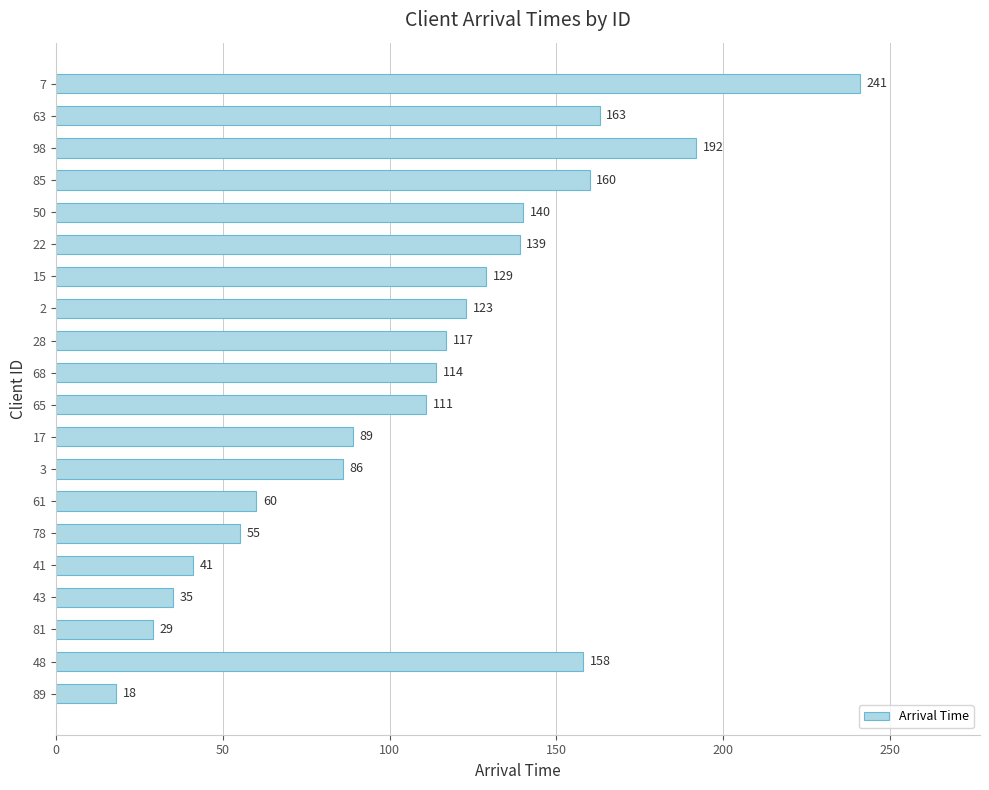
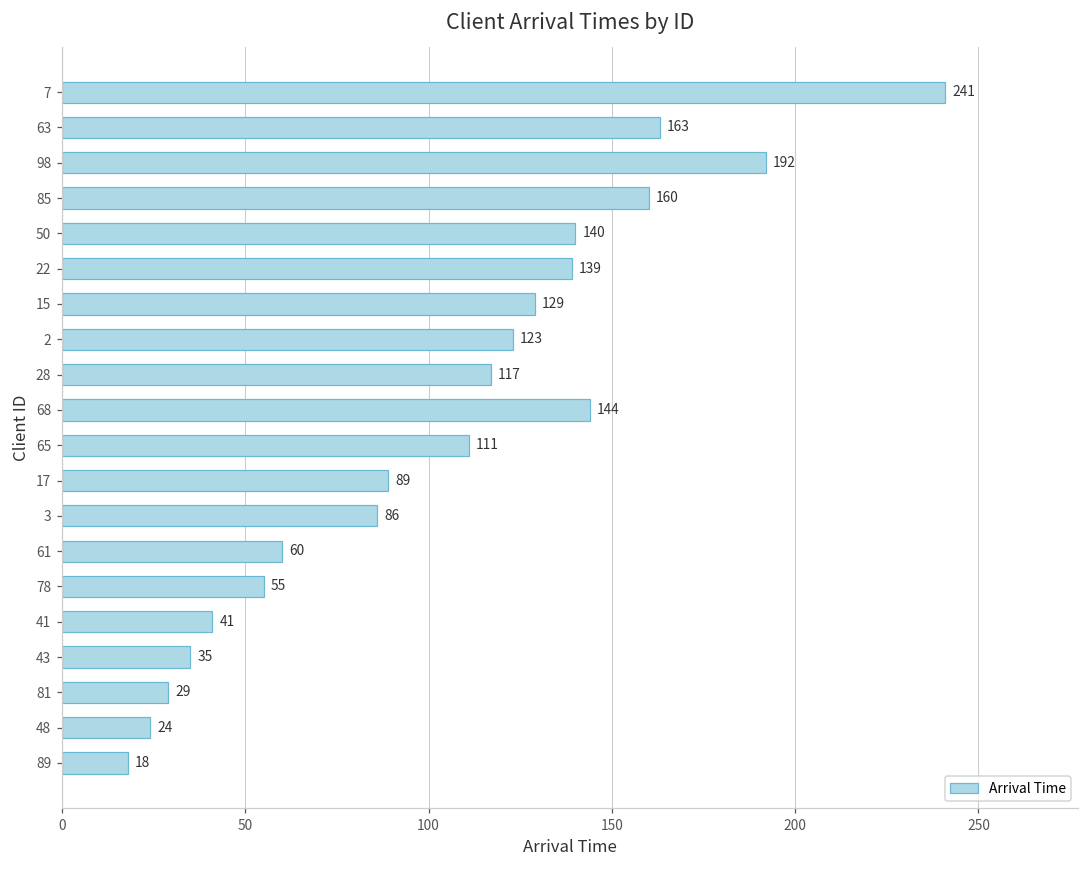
68: 114 -> 144
48: 158 -> 24
